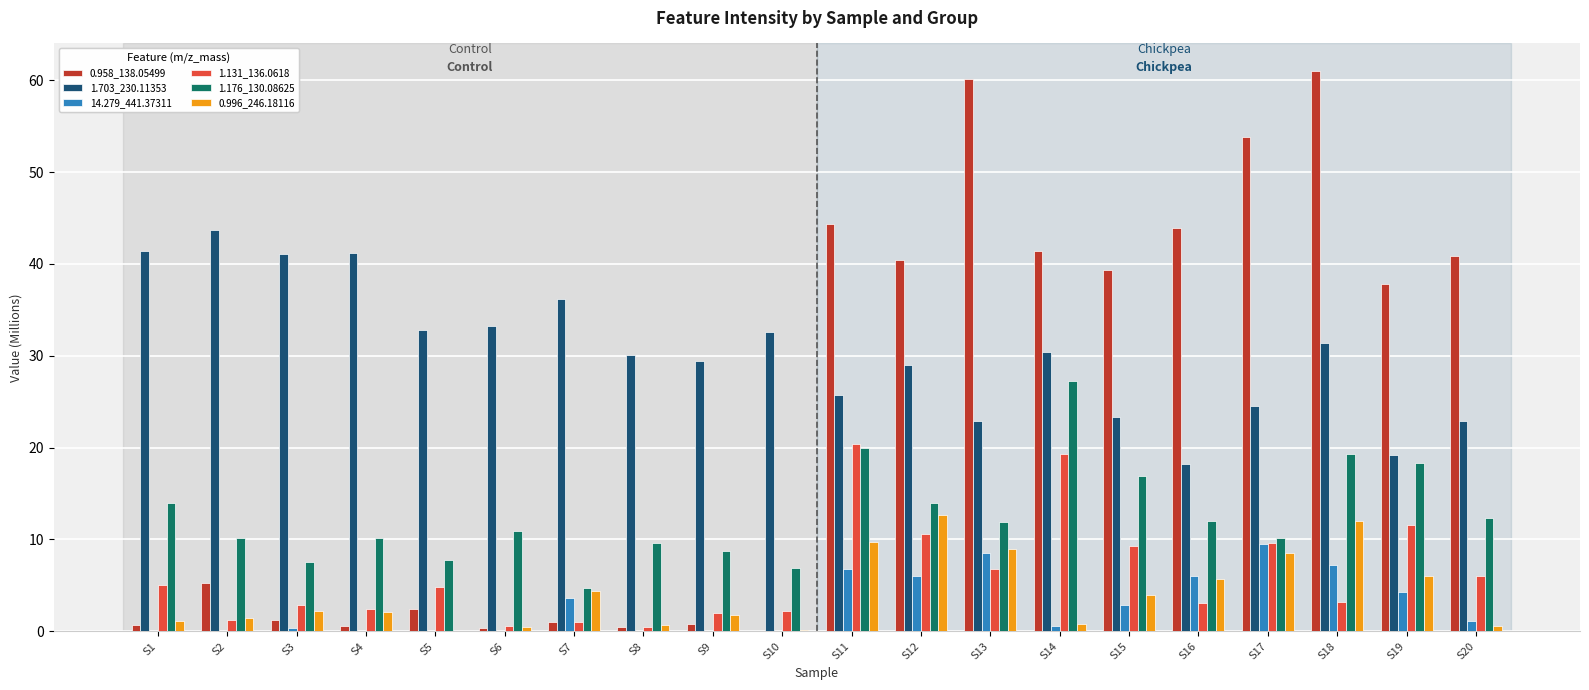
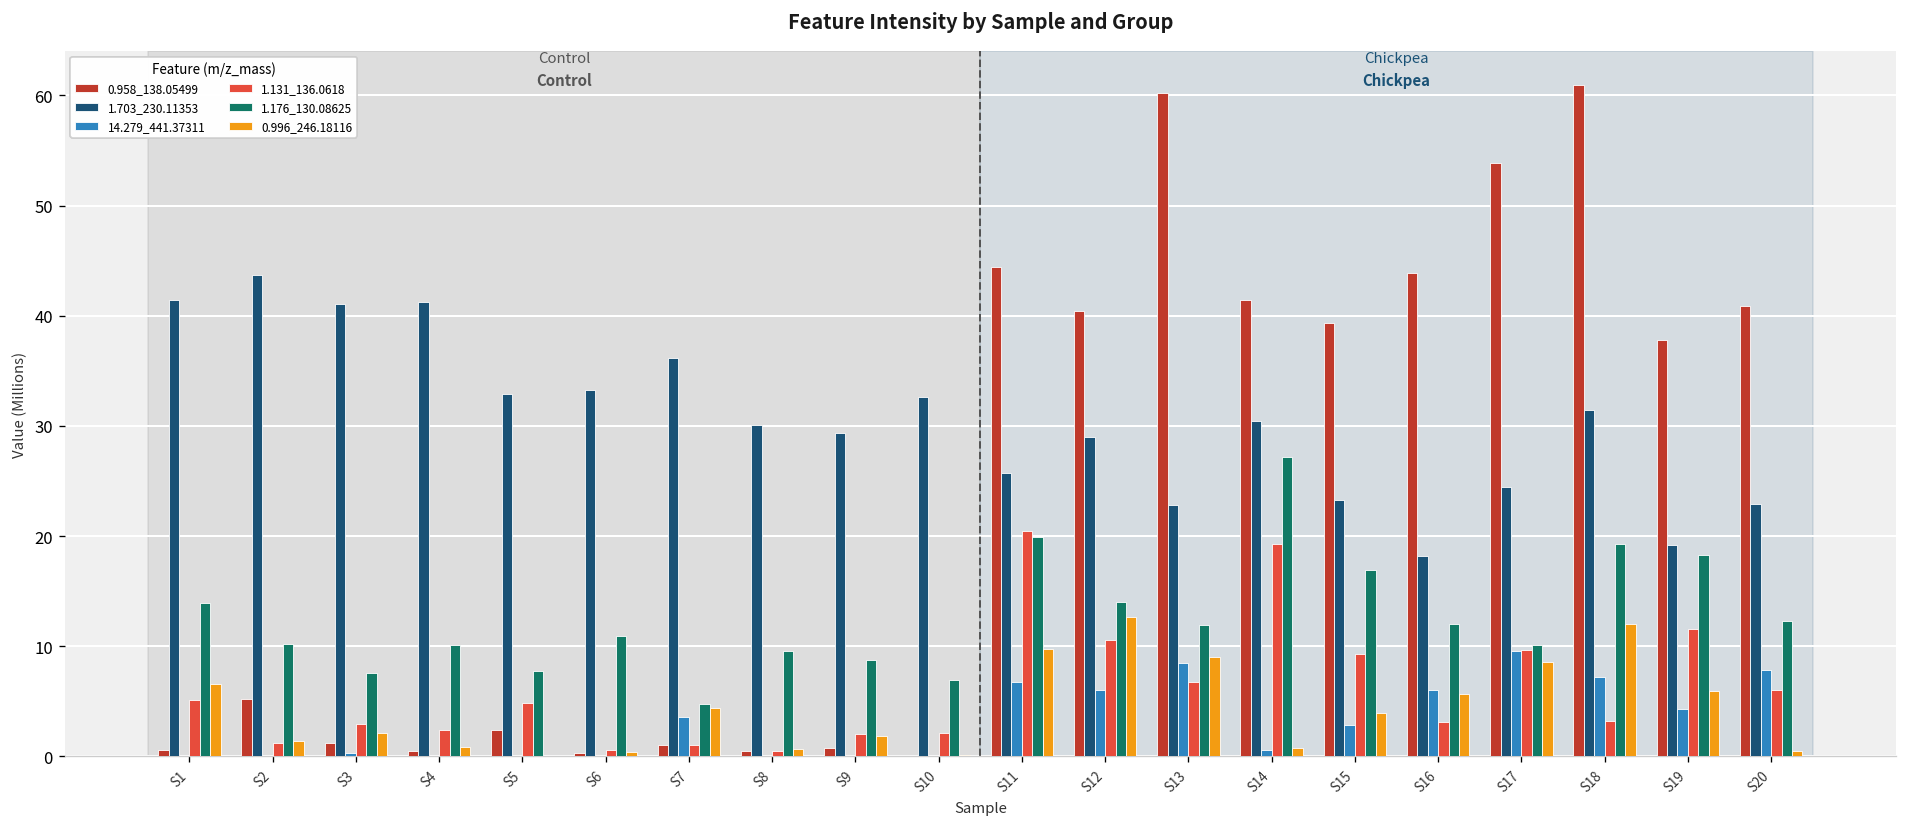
0.996_246.18116, S1: 1 -> 7
0.996_246.18116, S4: 2 -> 1
14.279_441.37311, S20: 1 -> 8
